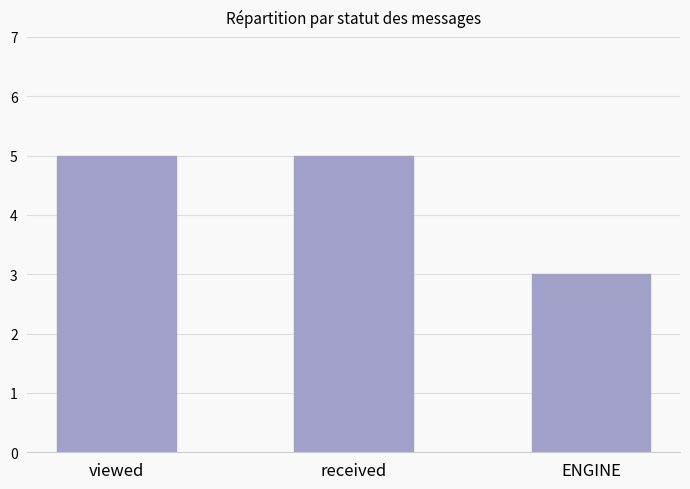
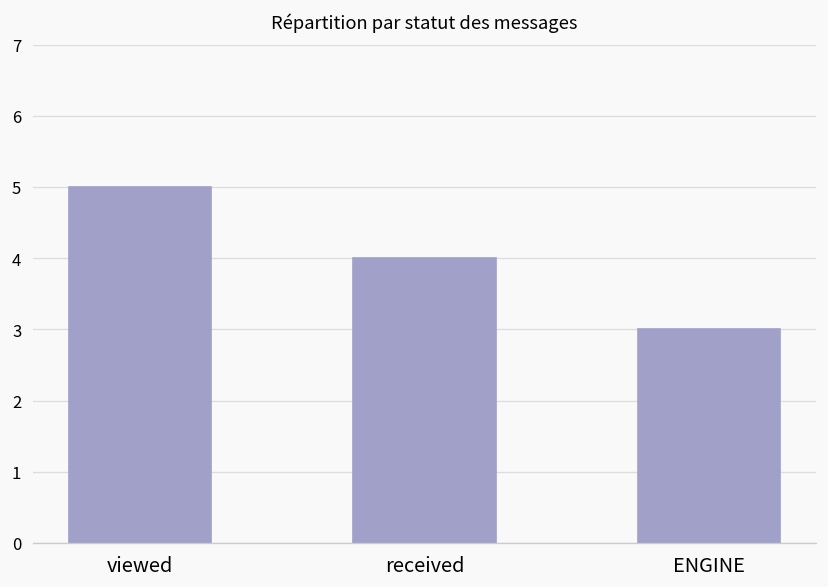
received: 5 -> 4
